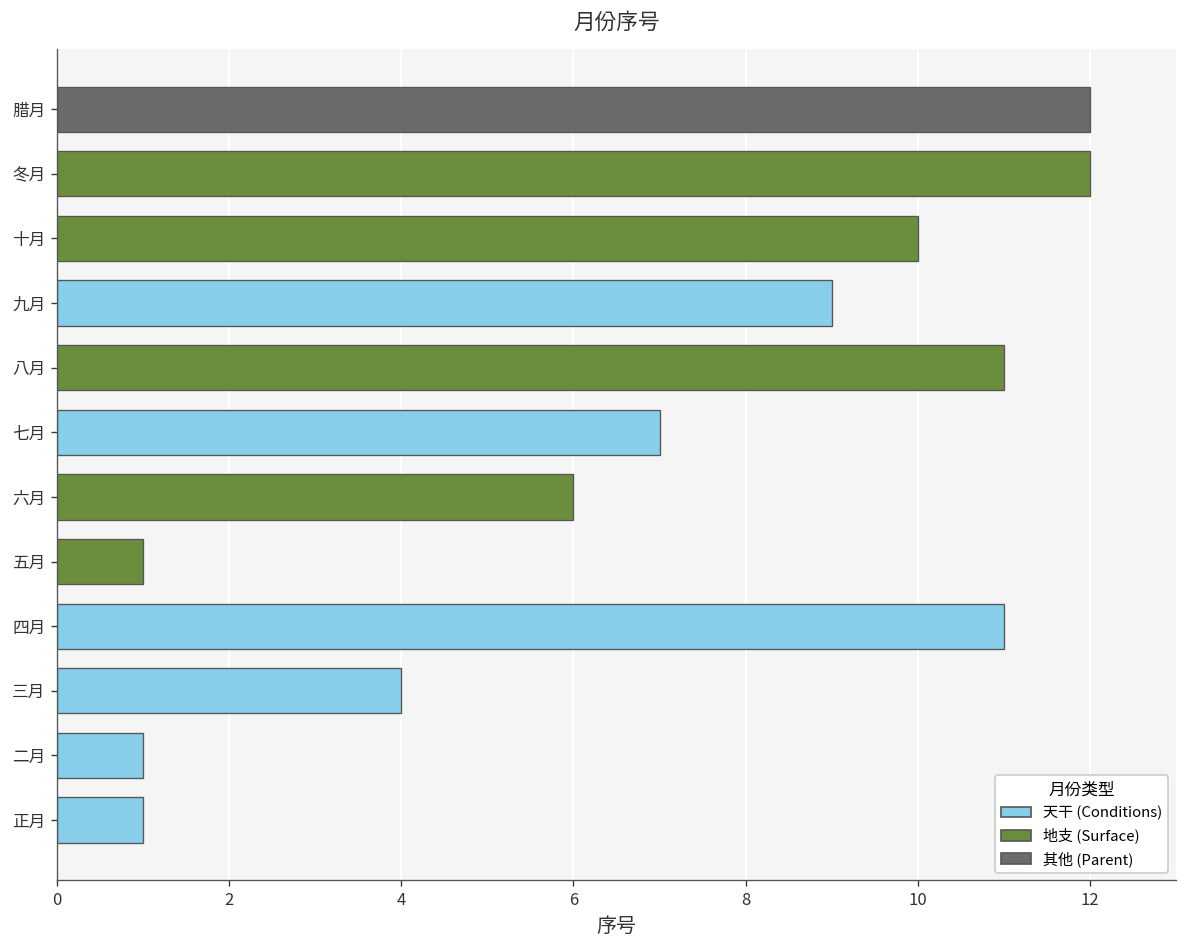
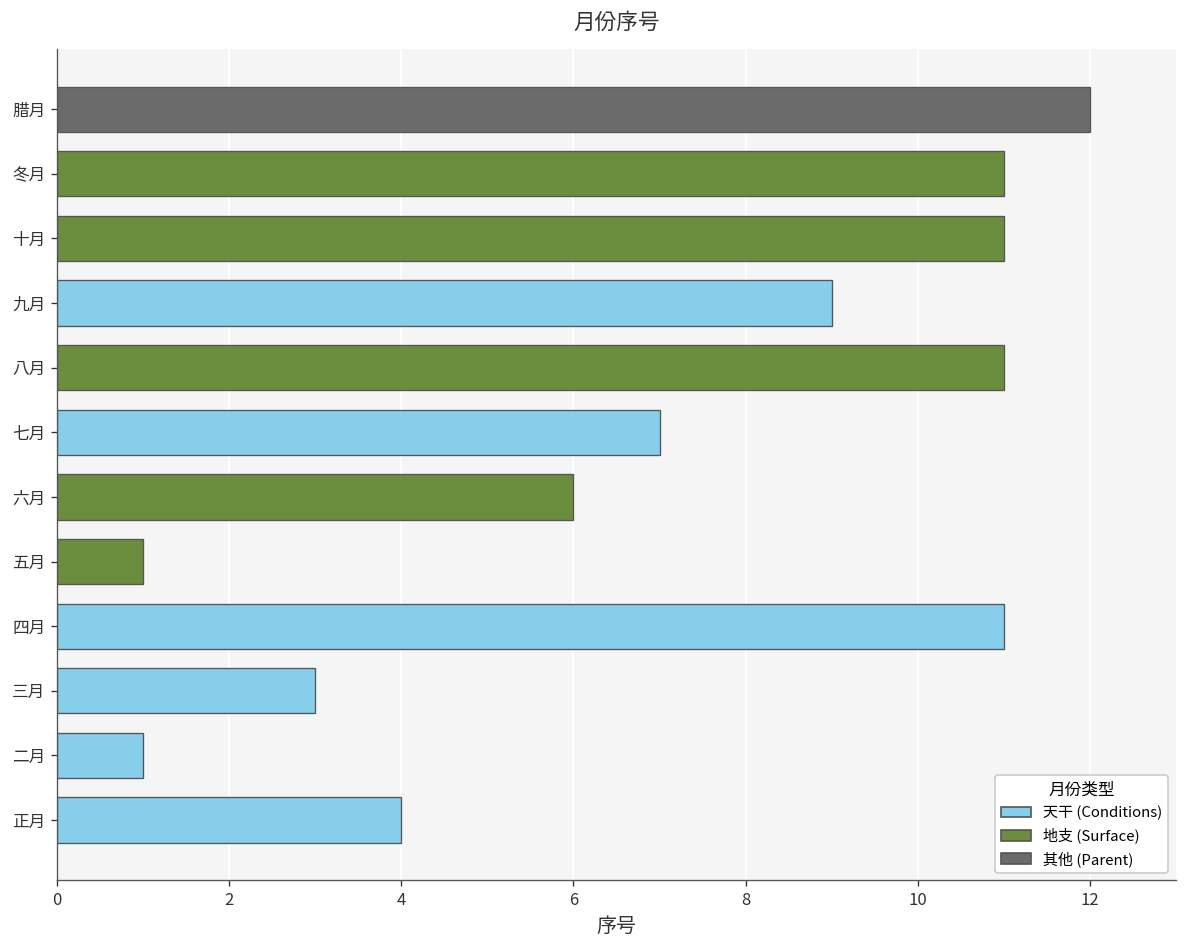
冬月: 12 -> 11
十月: 10 -> 11
三月: 4 -> 3
正月: 1 -> 4
